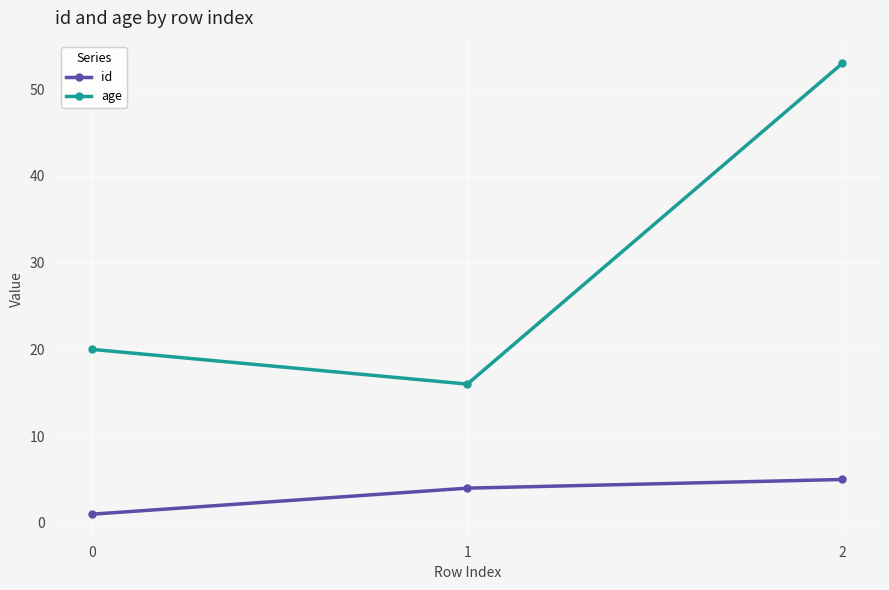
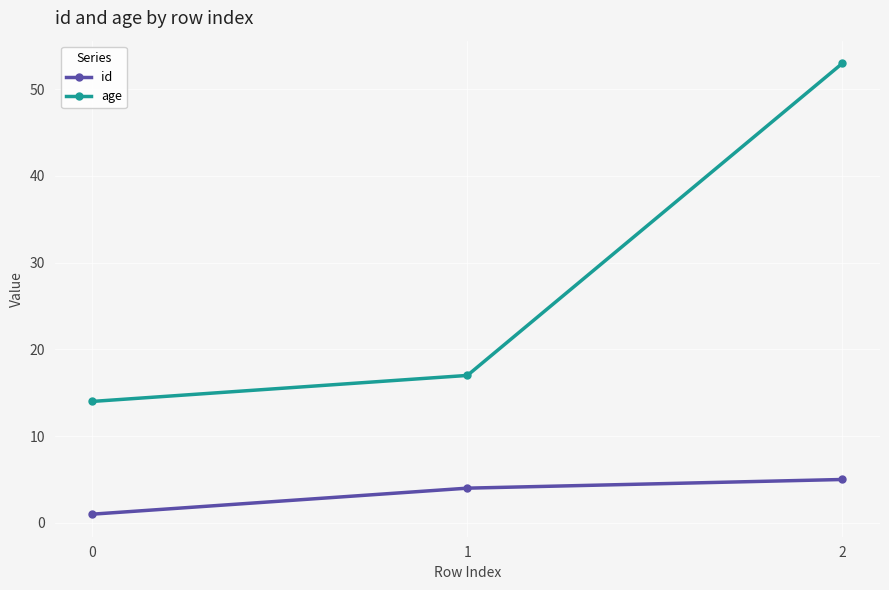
age, 0: 20 -> 14
age, 1: 16 -> 17
